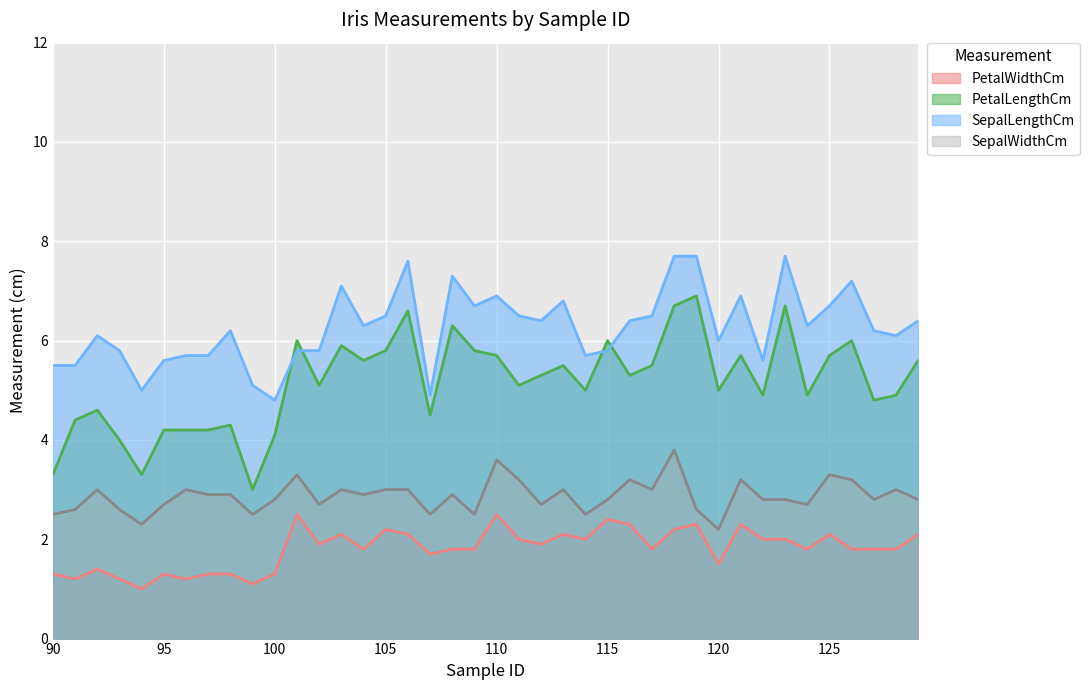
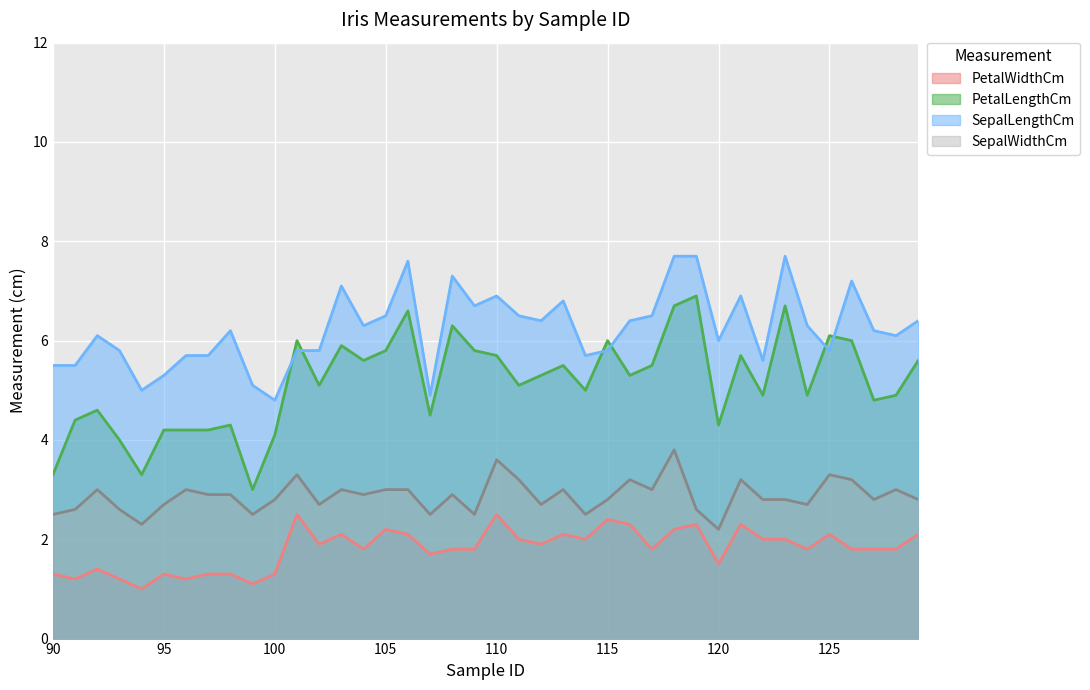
SepalLengthCm, 95: 5.6 -> 5.3
PetalLengthCm, 120: 5.0 -> 4.3
PetalLengthCm, 125: 5.7 -> 6.1
SepalLengthCm, 125: 6.7 -> 5.8
